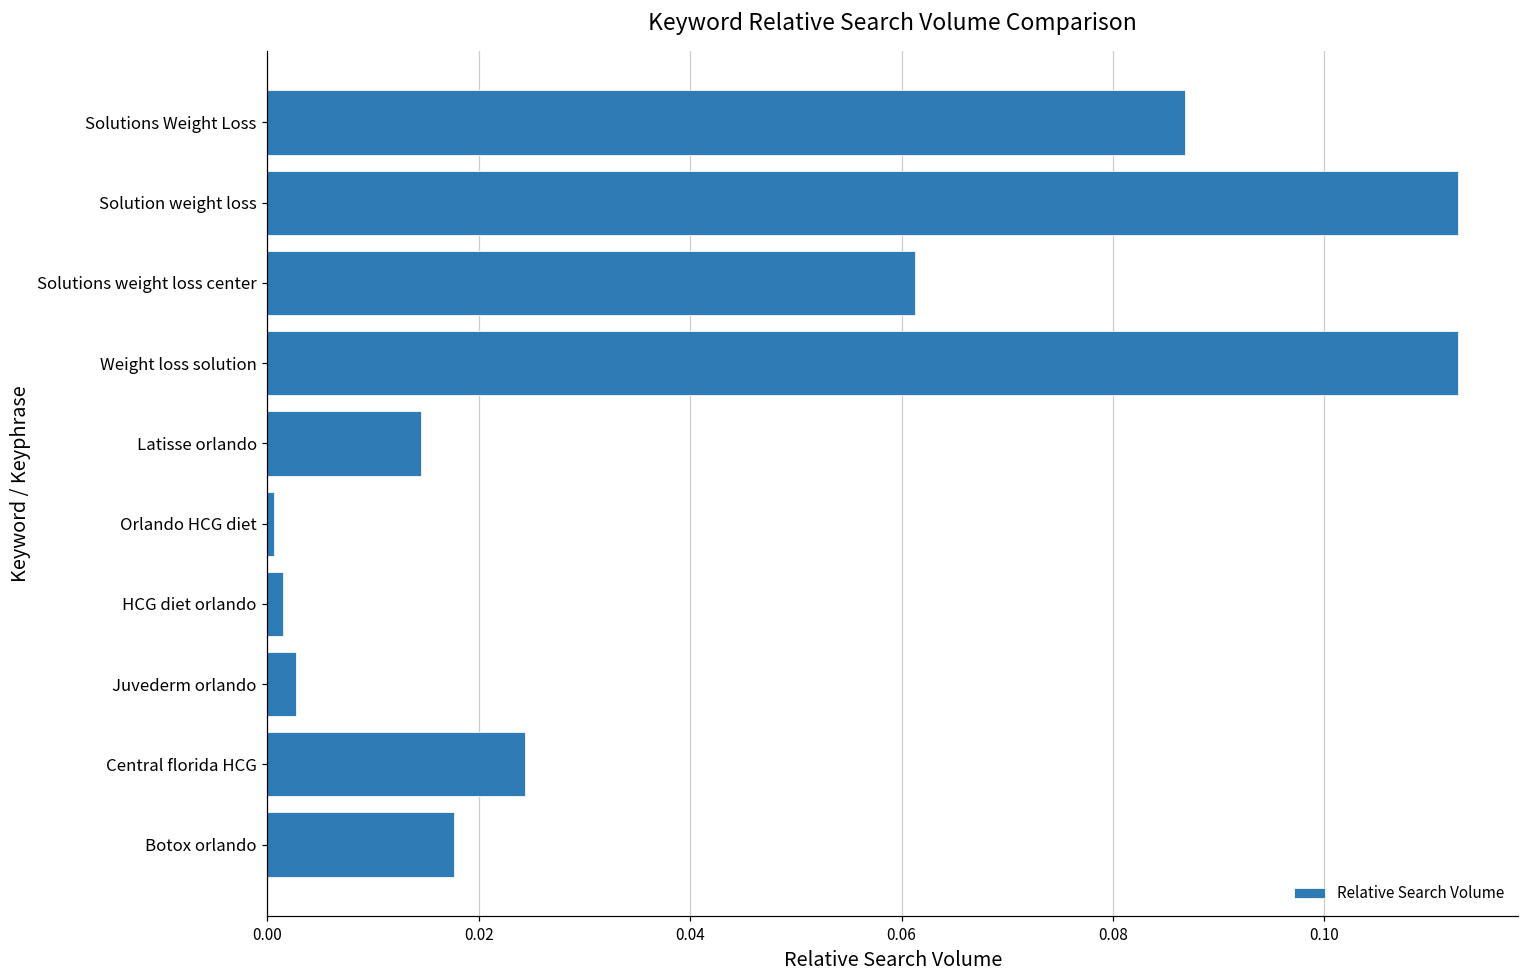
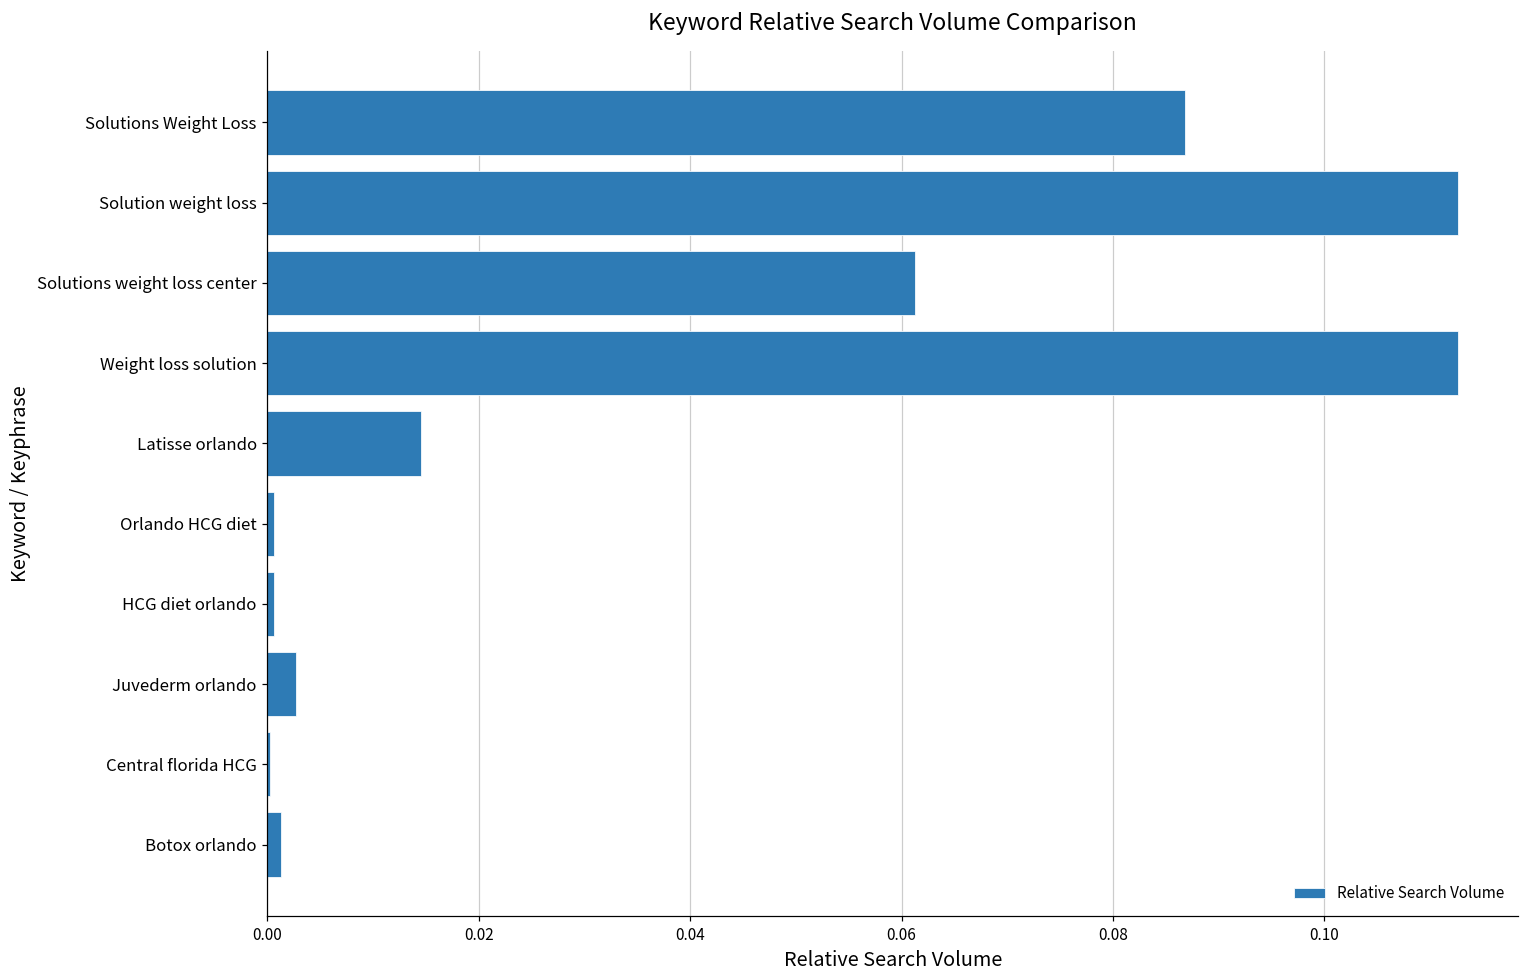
HCG diet orlando: 0.002 -> 0.001
Central florida HCG: 0.024 -> 0.000
Botox orlando: 0.018 -> 0.001
